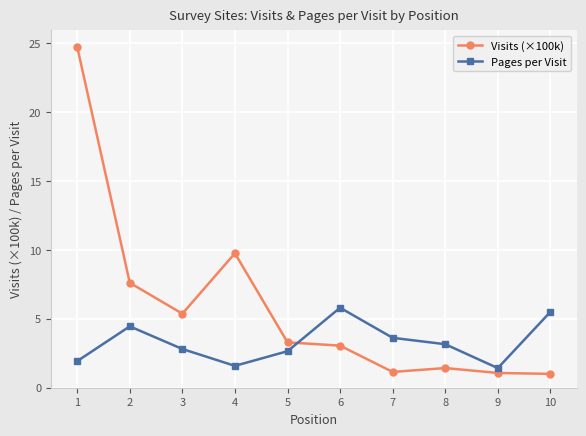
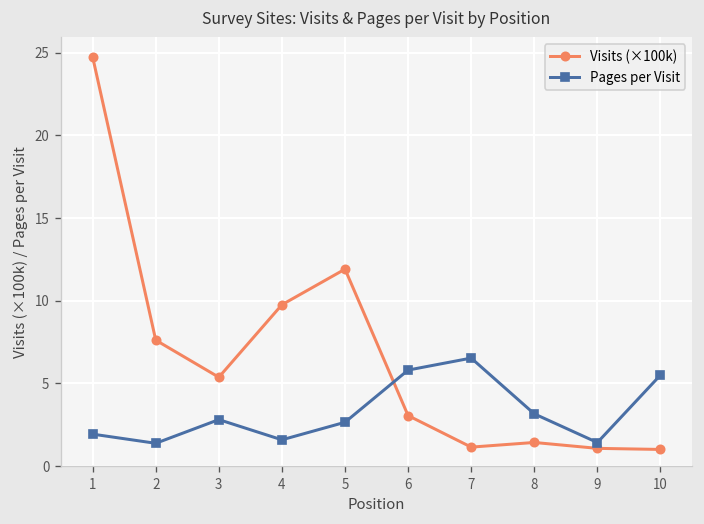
Pages per Visit, 2: 4.5 -> 1.4
Visits (×100k), 5: 3.3 -> 11.9
Pages per Visit, 7: 3.6 -> 6.5
